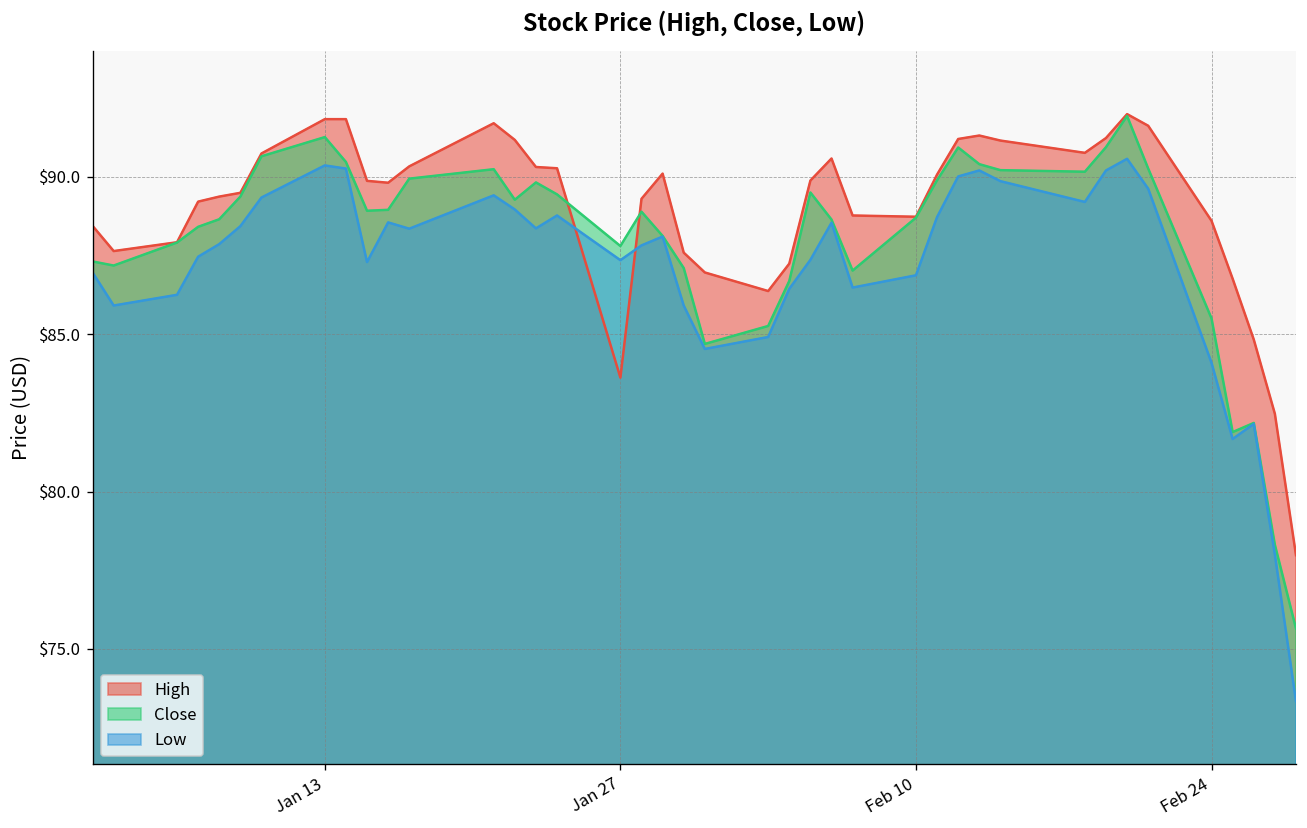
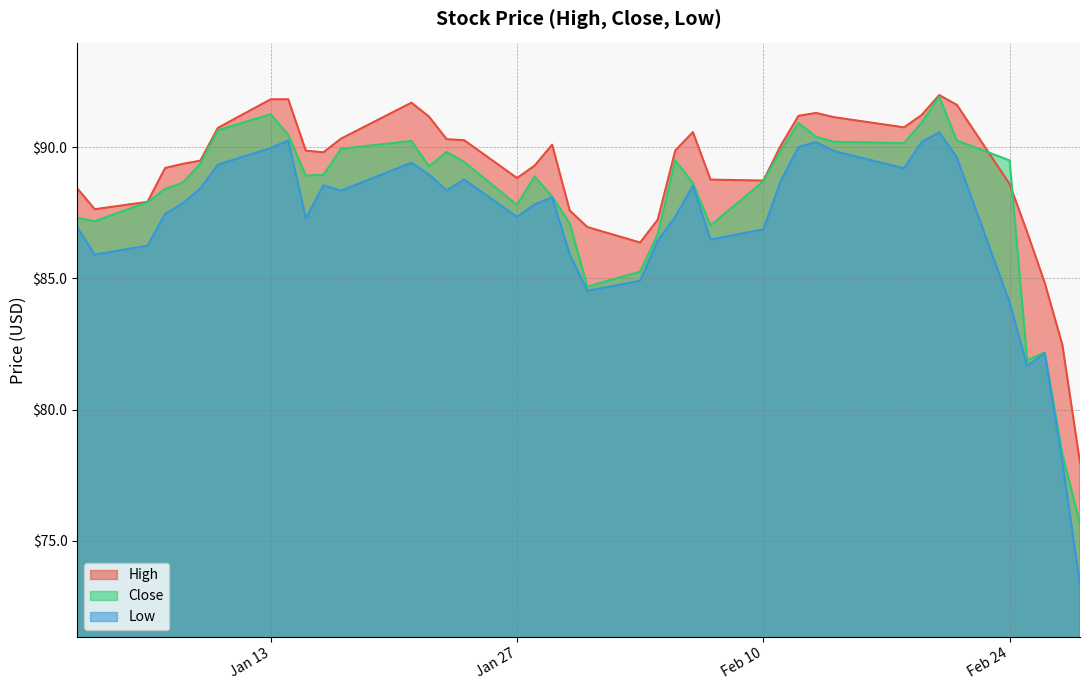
Low, Jan 13: $90.4 -> $90.0
High, Jan 27: $83.6 -> $88.8
Close, Feb 24: $85.5 -> $89.5
